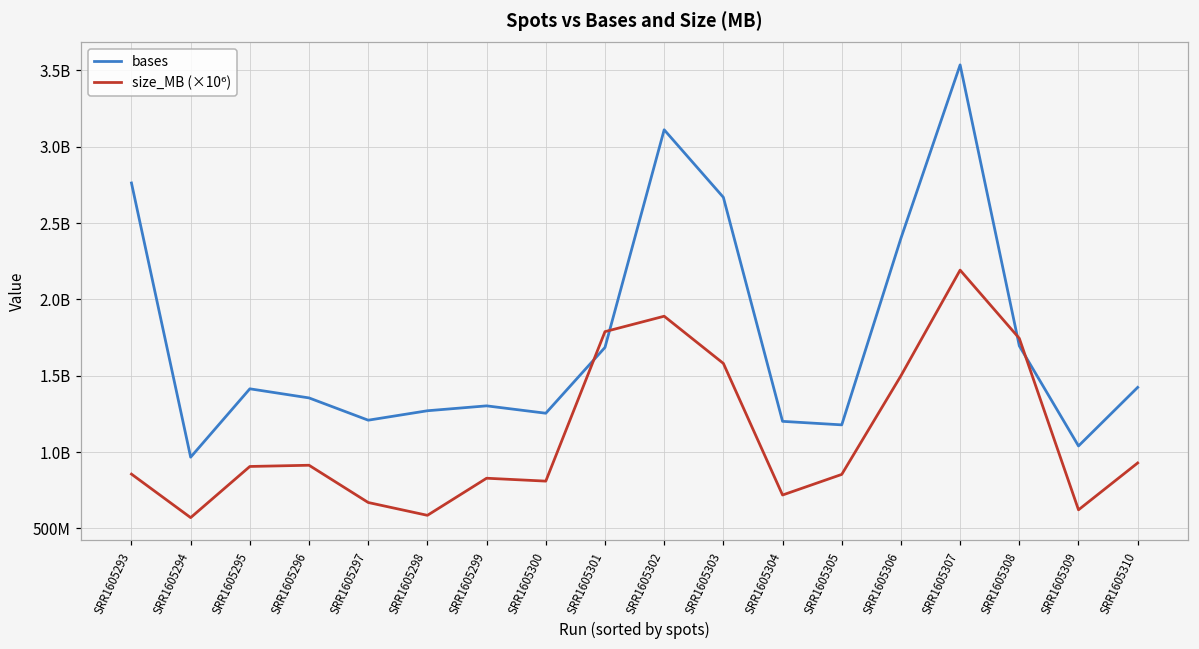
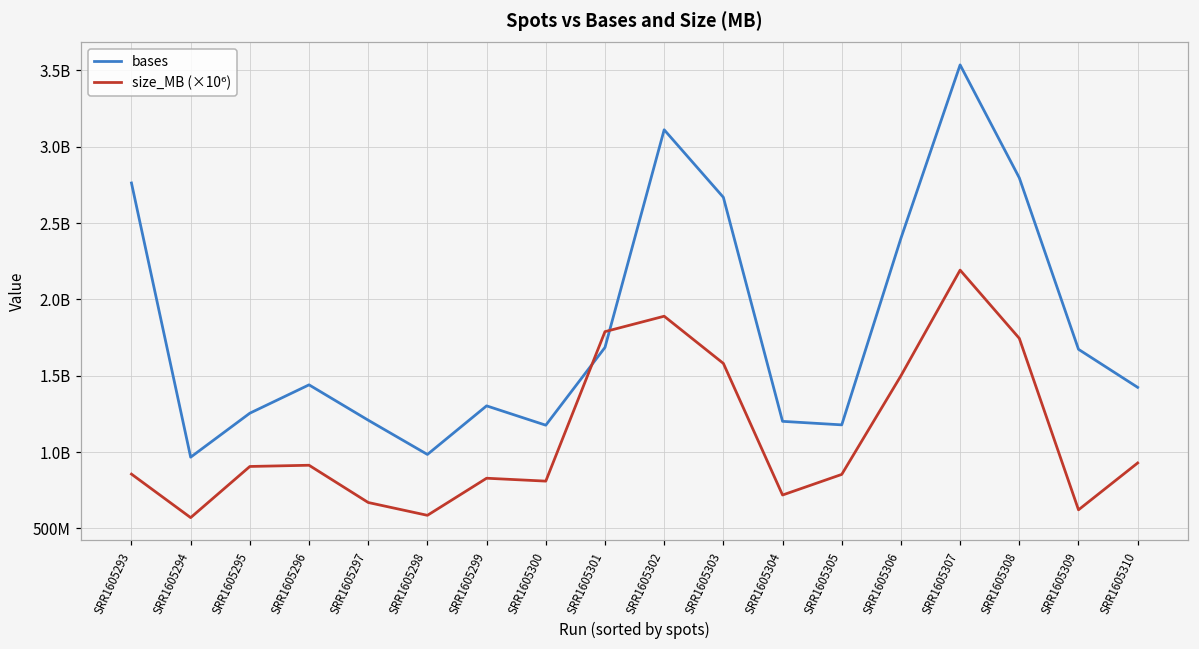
bases, SRR1605295: 1410000000 -> 1250000000
bases, SRR1605296: 1350000000 -> 1440000000
bases, SRR1605298: 1270000000 -> 980000000
bases, SRR1605300: 1250000000 -> 1180000000
bases, SRR1605308: 1700000000 -> 2800000000
bases, SRR1605309: 1040000000 -> 1670000000
